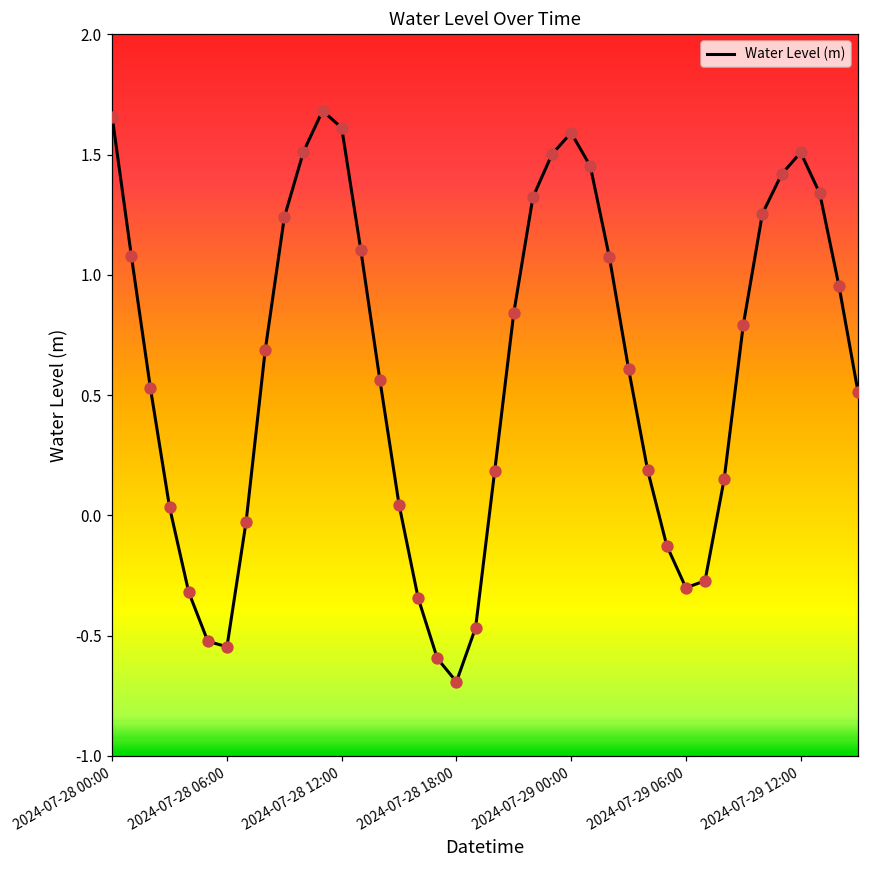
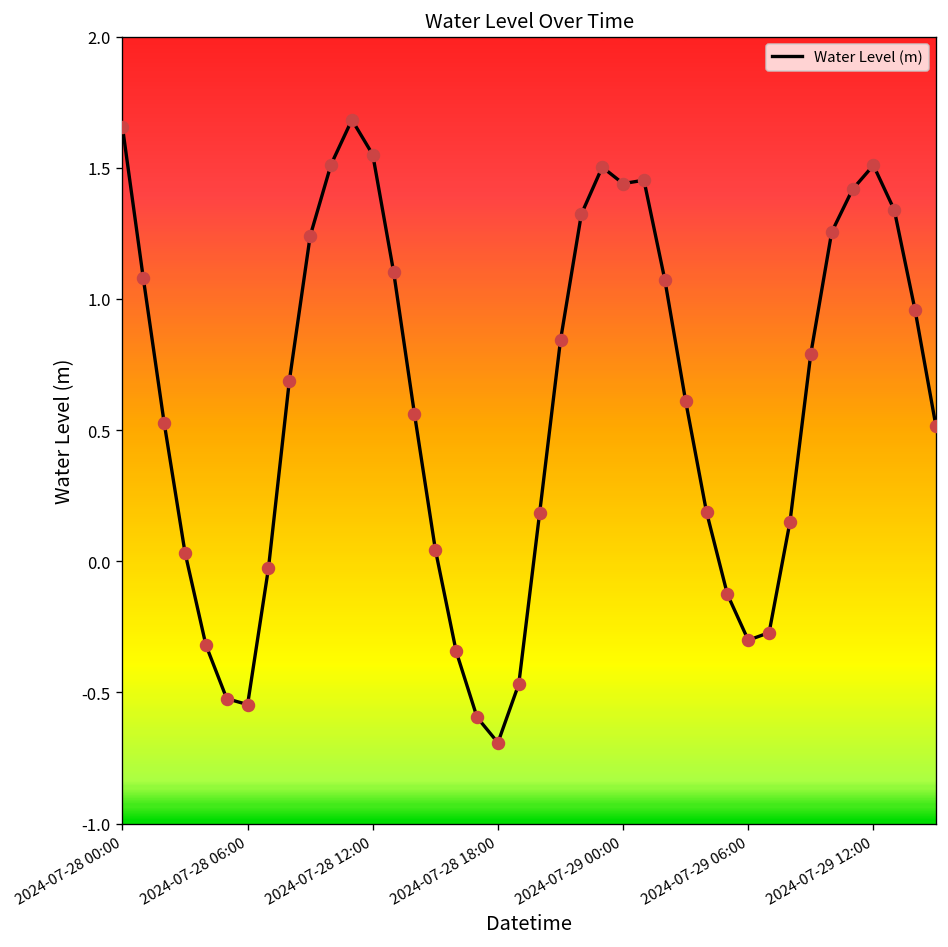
2024-07-28 12:00: 1.61 -> 1.55
2024-07-29 00:00: 1.59 -> 1.44
